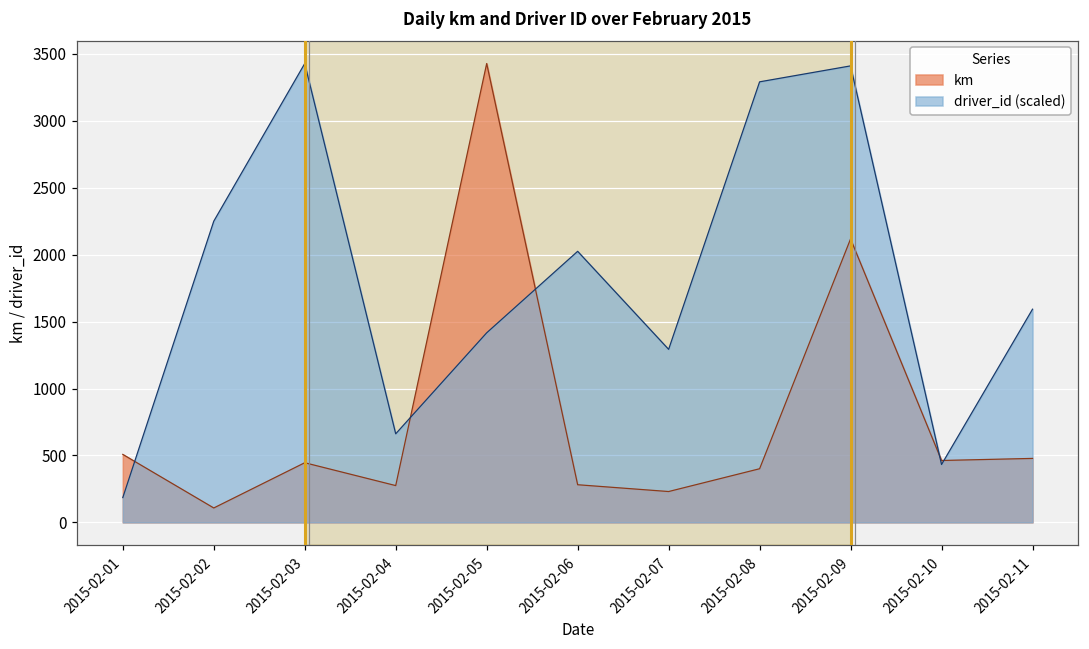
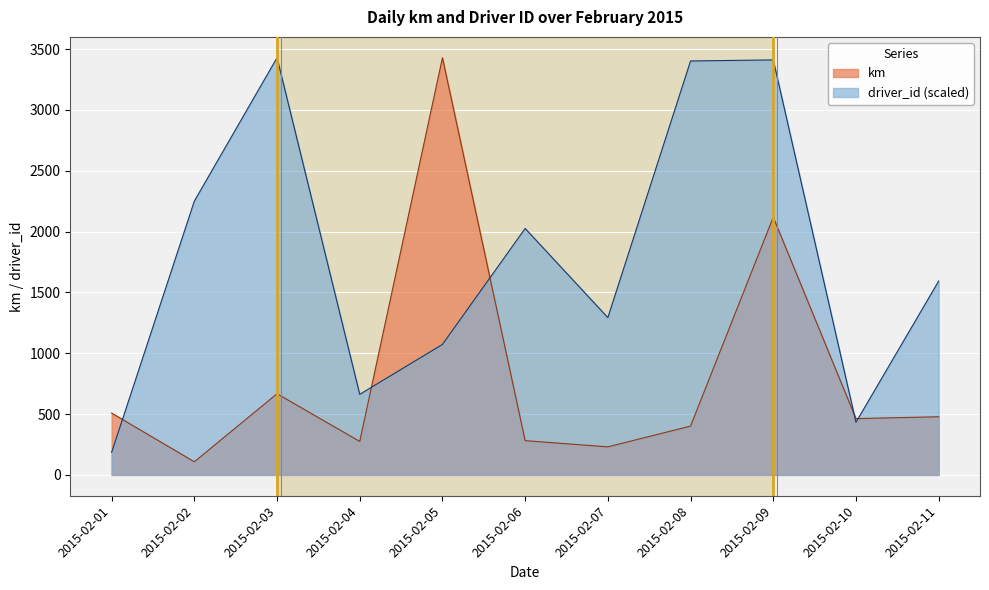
km, 2015-02-03: 450 -> 670
driver_id (scaled), 2015-02-05: 1420 -> 1070
driver_id (scaled), 2015-02-08: 3290 -> 3400
